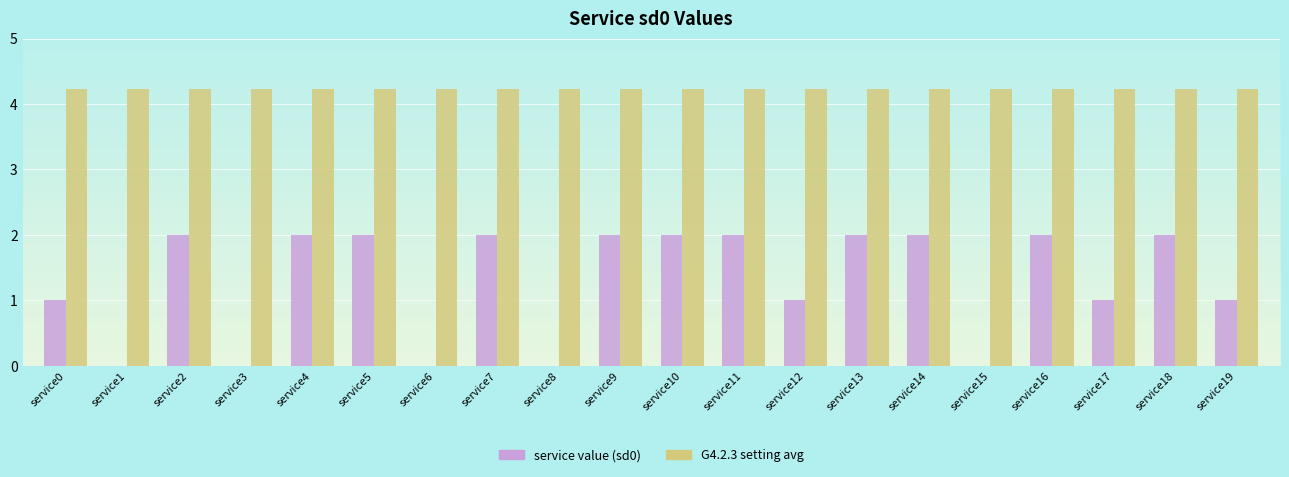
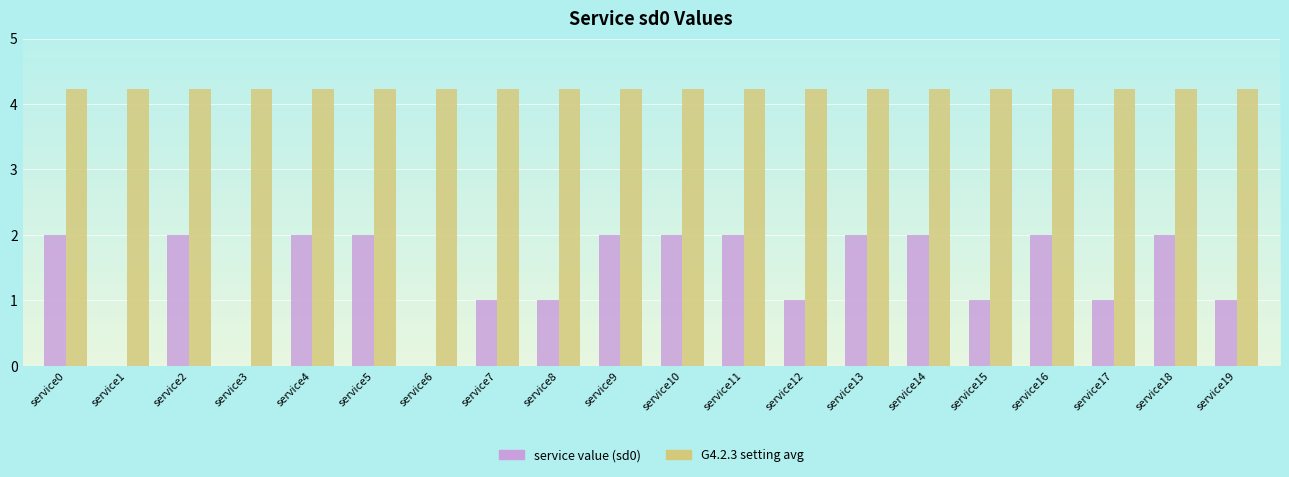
service value (sd0), service0: 1 -> 2
service value (sd0), service7: 2 -> 1
service value (sd0), service8: 0 -> 1
service value (sd0), service15: 0 -> 1
